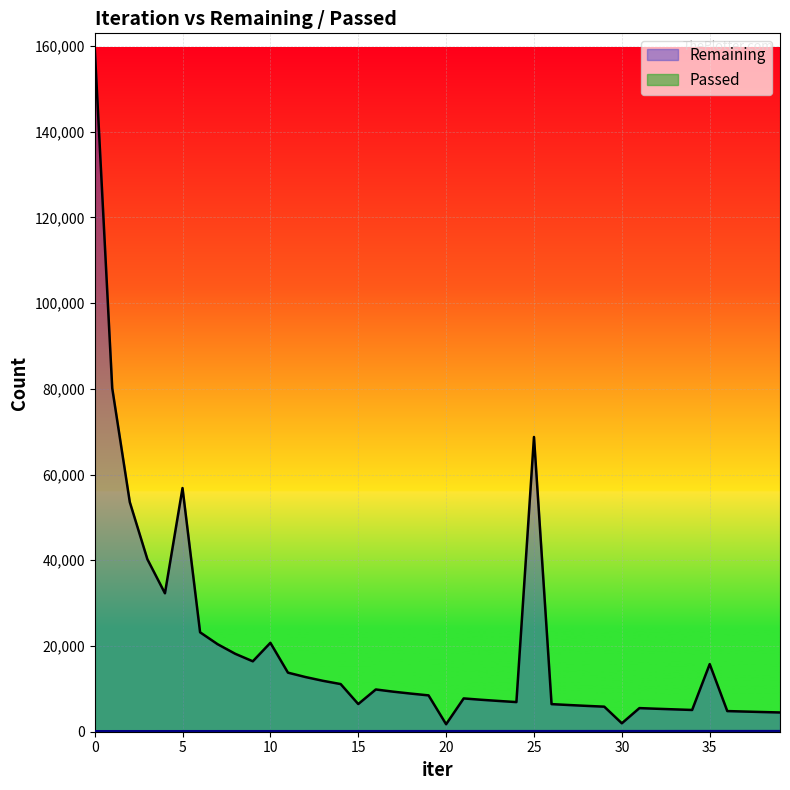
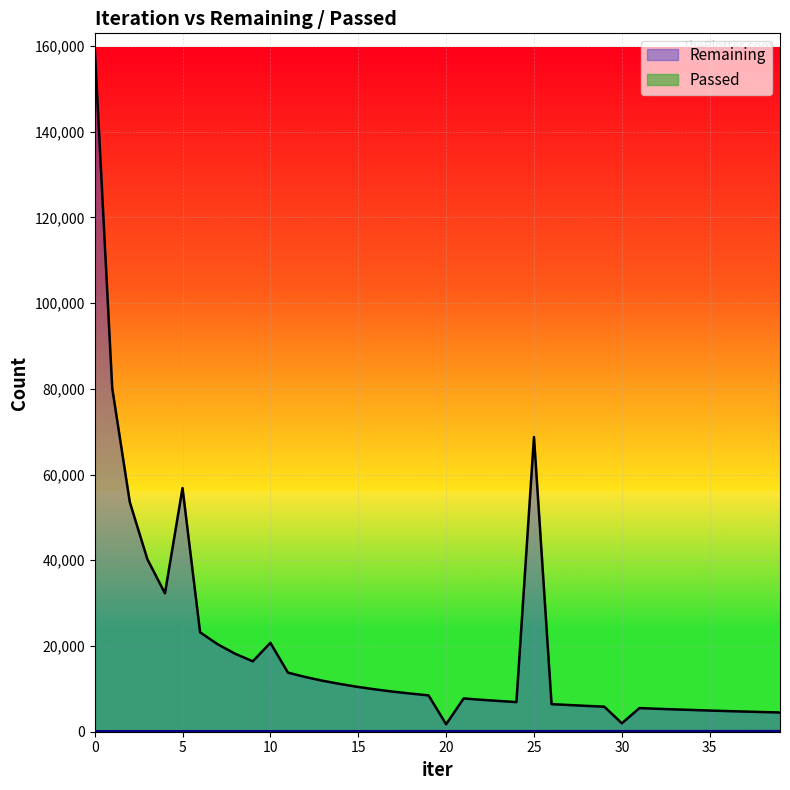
Remaining, 15: 6,000 -> 10,000
Remaining, 35: 16,000 -> 5,000
